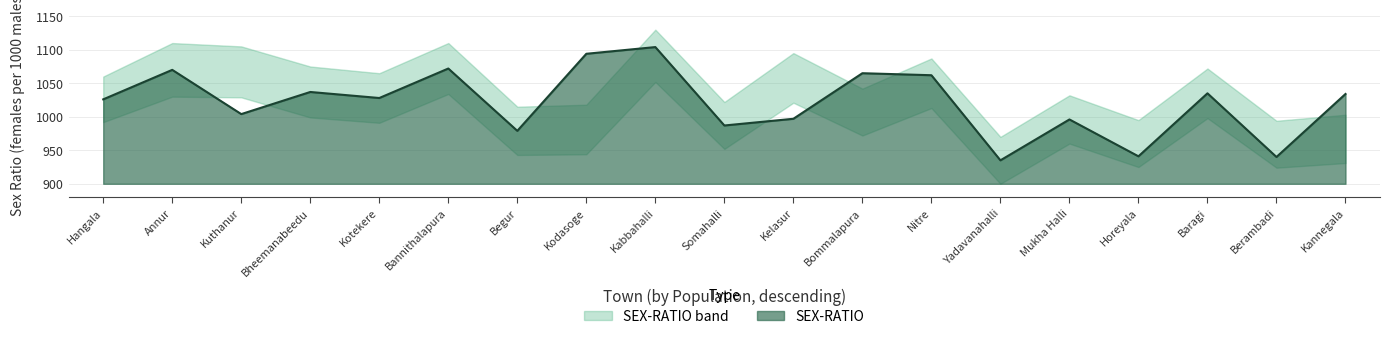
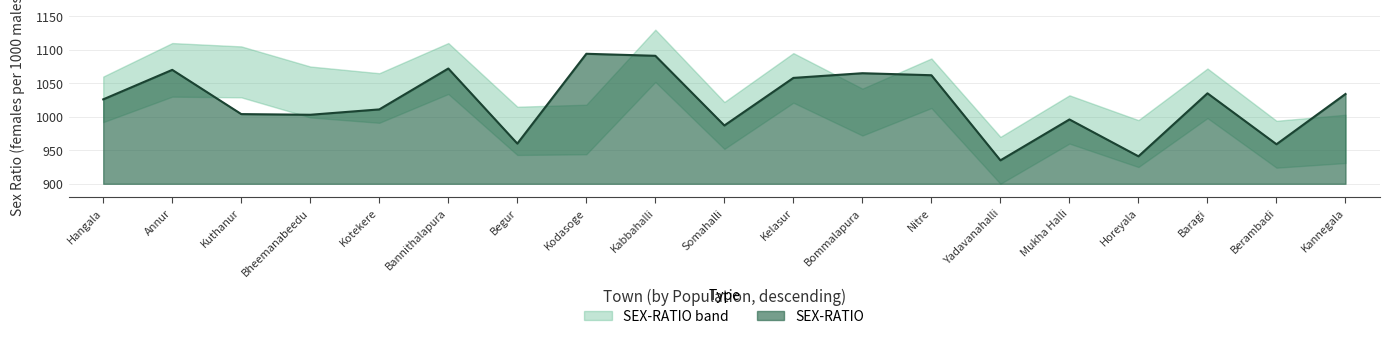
SEX-RATIO, Bheemanabeedu: 1040 -> 1000
SEX-RATIO, Kotekere: 1030 -> 1010
SEX-RATIO, Begur: 980 -> 960
SEX-RATIO, Kabbahalli: 1100 -> 1090
SEX-RATIO, Kelasur: 1000 -> 1060
SEX-RATIO, Berambadi: 940 -> 960
